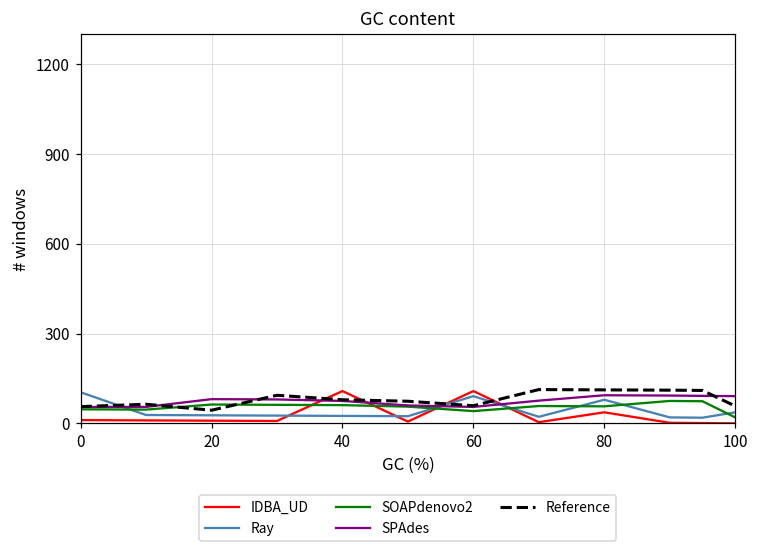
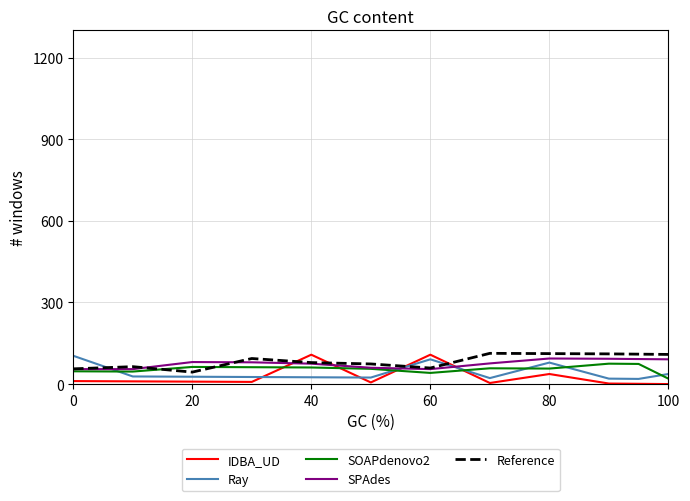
Reference, 100: 60 -> 110
